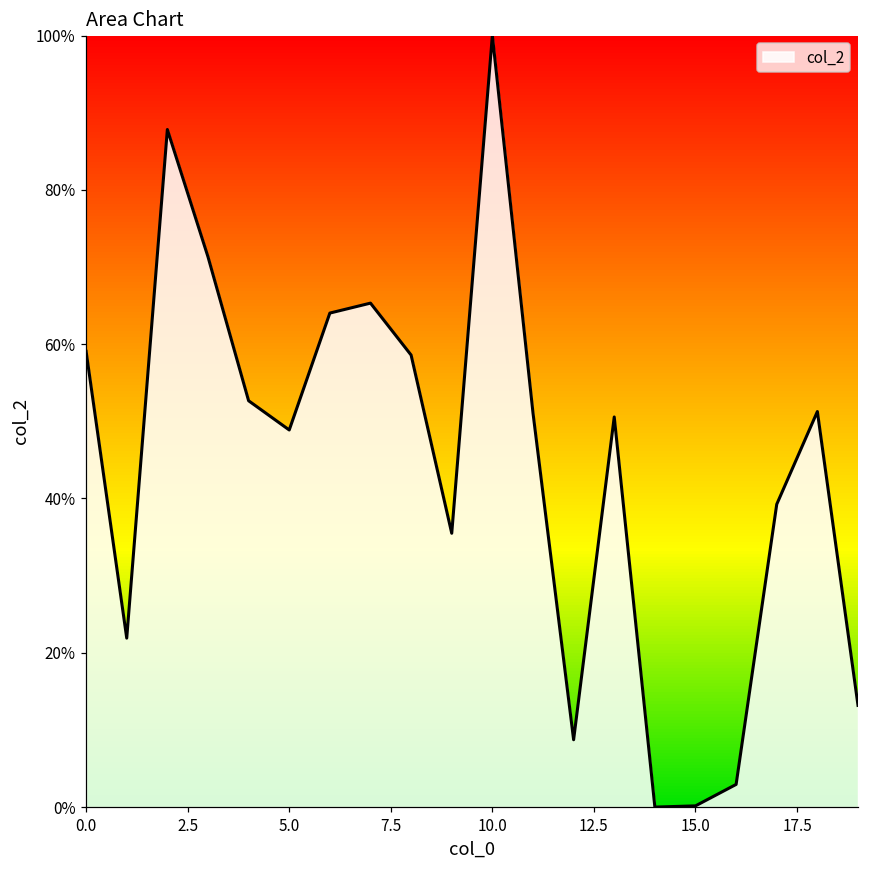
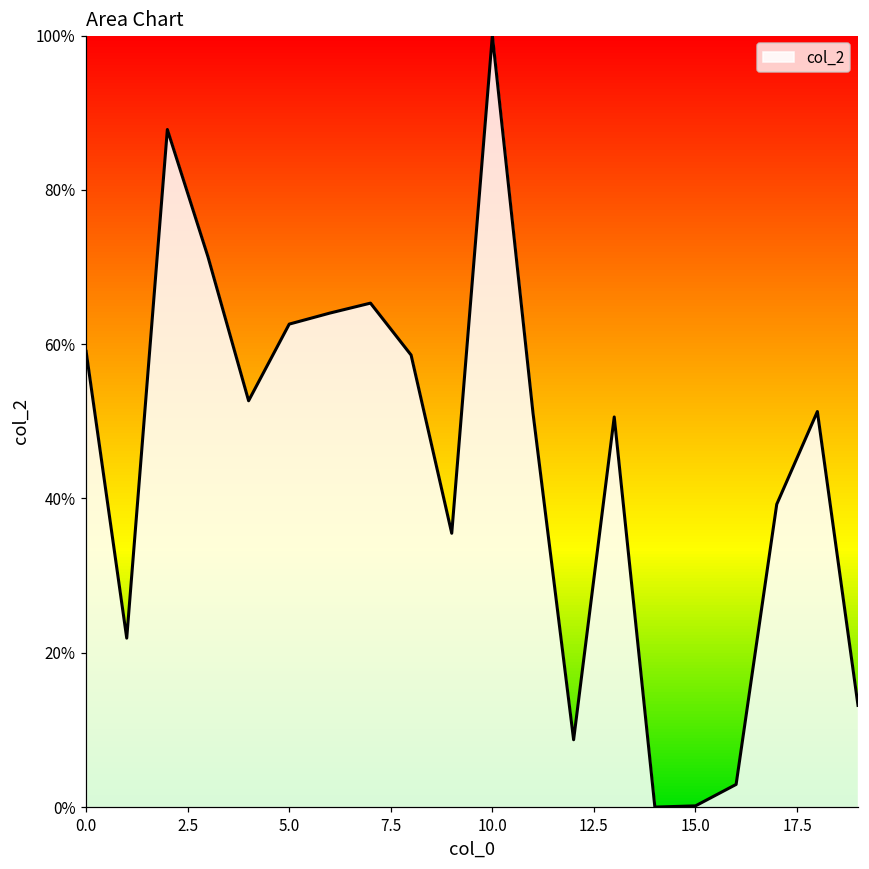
5.0: 49% -> 63%
